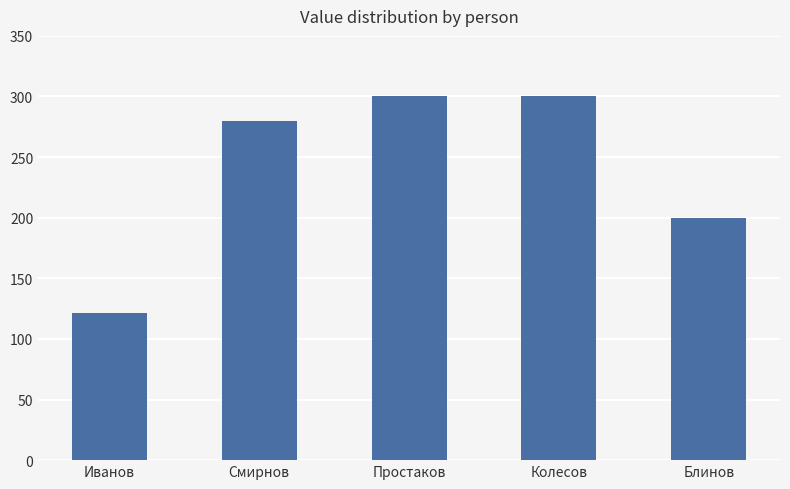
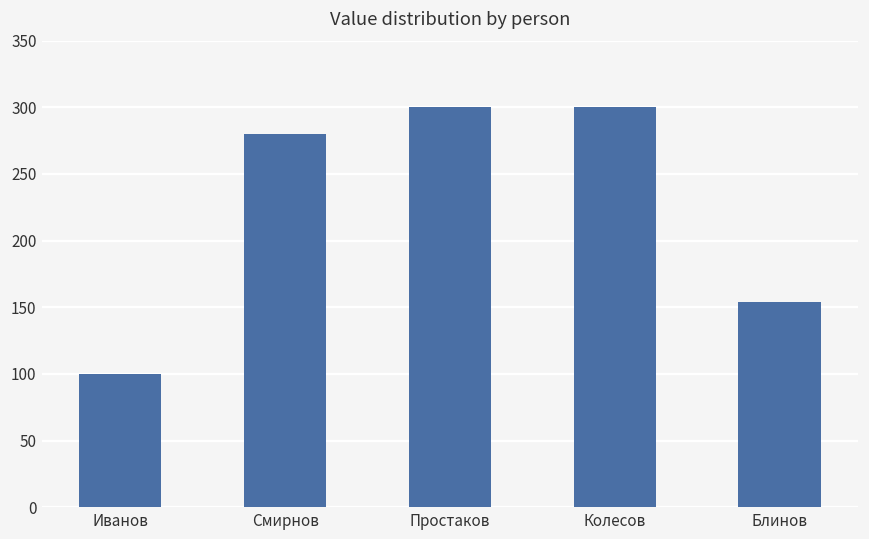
Иванов: 121 -> 100
Блинов: 200 -> 154
